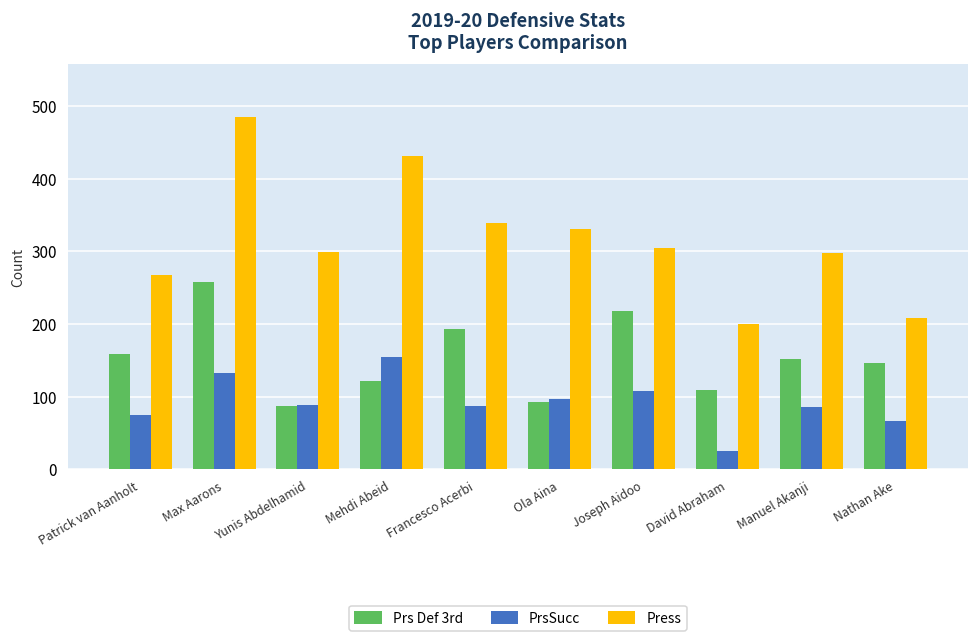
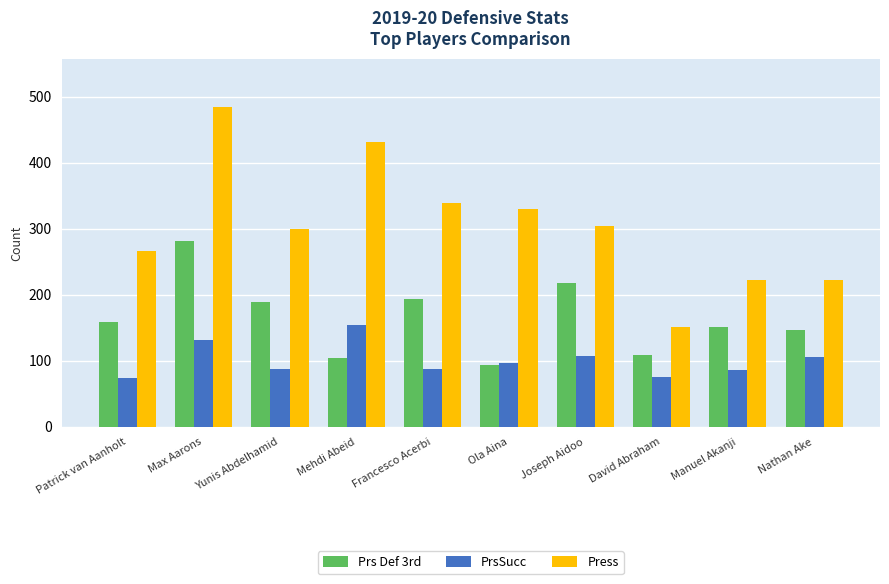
Prs Def 3rd, Max Aarons: 260 -> 280
Prs Def 3rd, Yunis Abdelhamid: 90 -> 190
Prs Def 3rd, Mehdi Abeid: 120 -> 110
PrsSucc, David Abraham: 30 -> 80
Press, David Abraham: 200 -> 150
Press, Manuel Akanji: 300 -> 220
PrsSucc, Nathan Ake: 70 -> 110
Press, Nathan Ake: 210 -> 220
